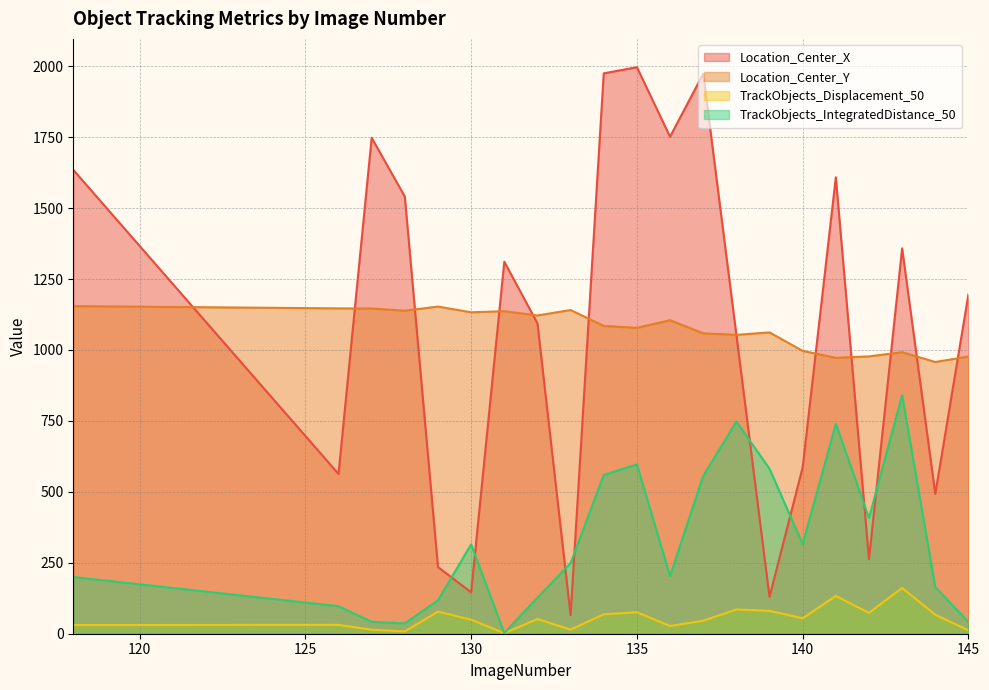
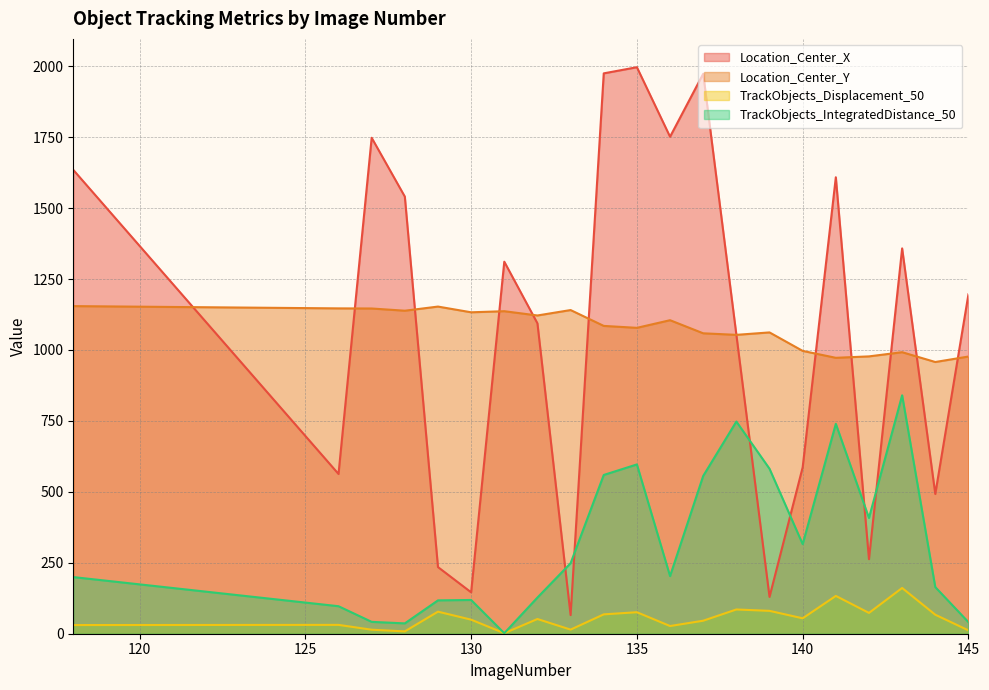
TrackObjects_IntegratedDistance_50, 130: 310 -> 120
